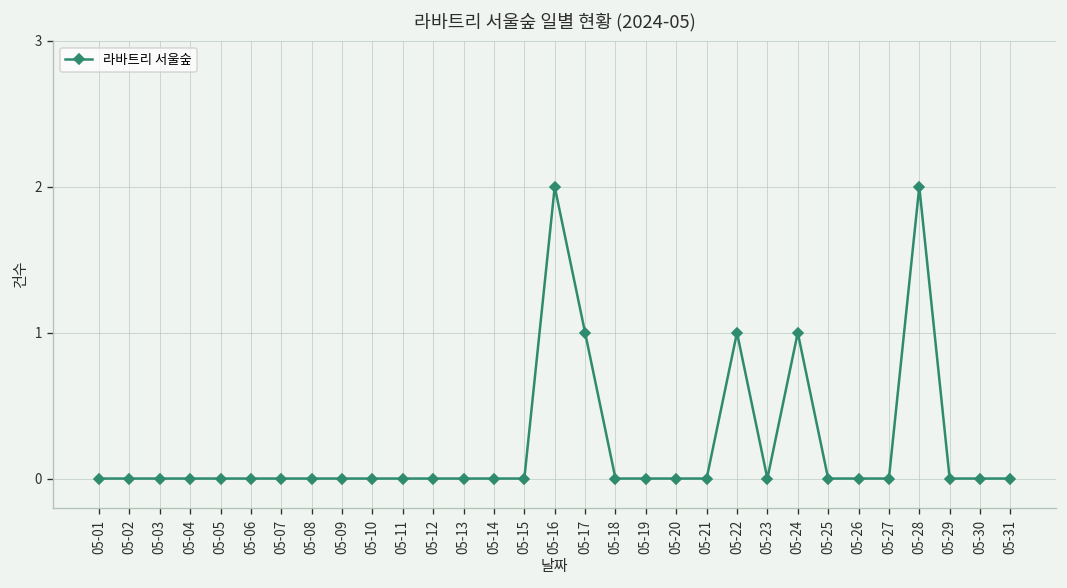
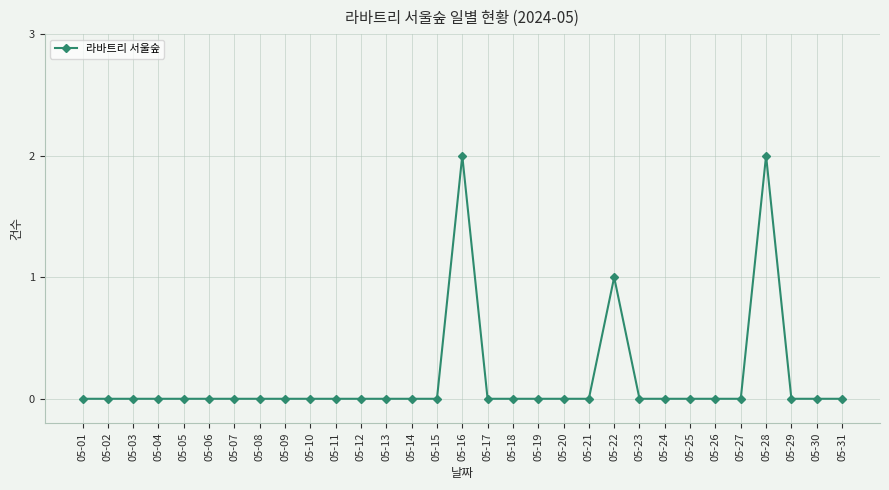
05-17: 1 -> 0
05-24: 1 -> 0
